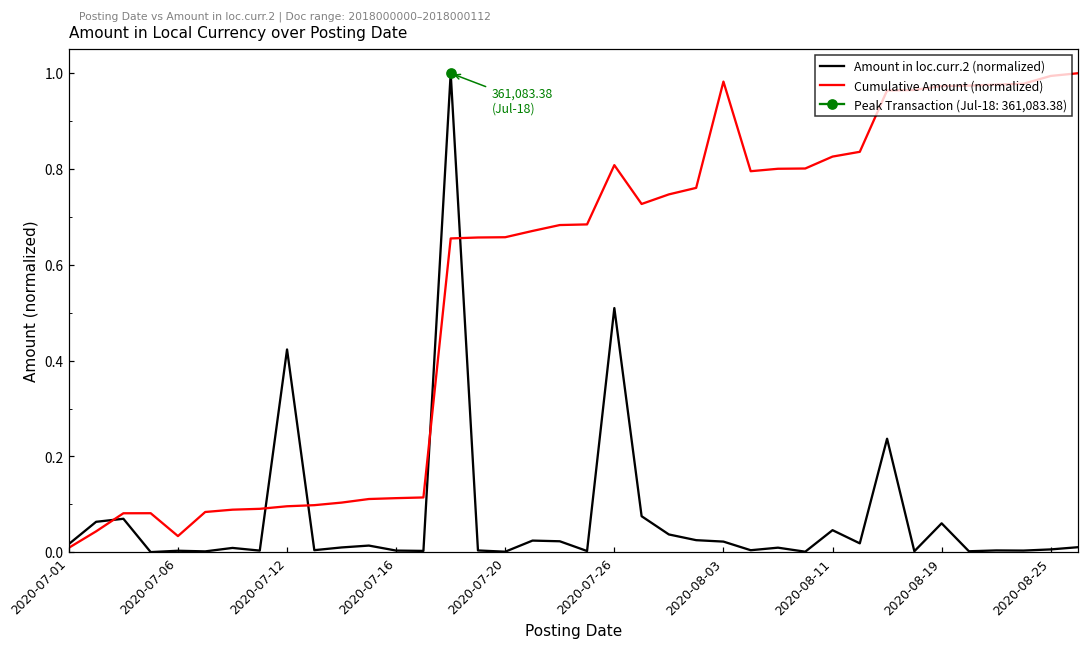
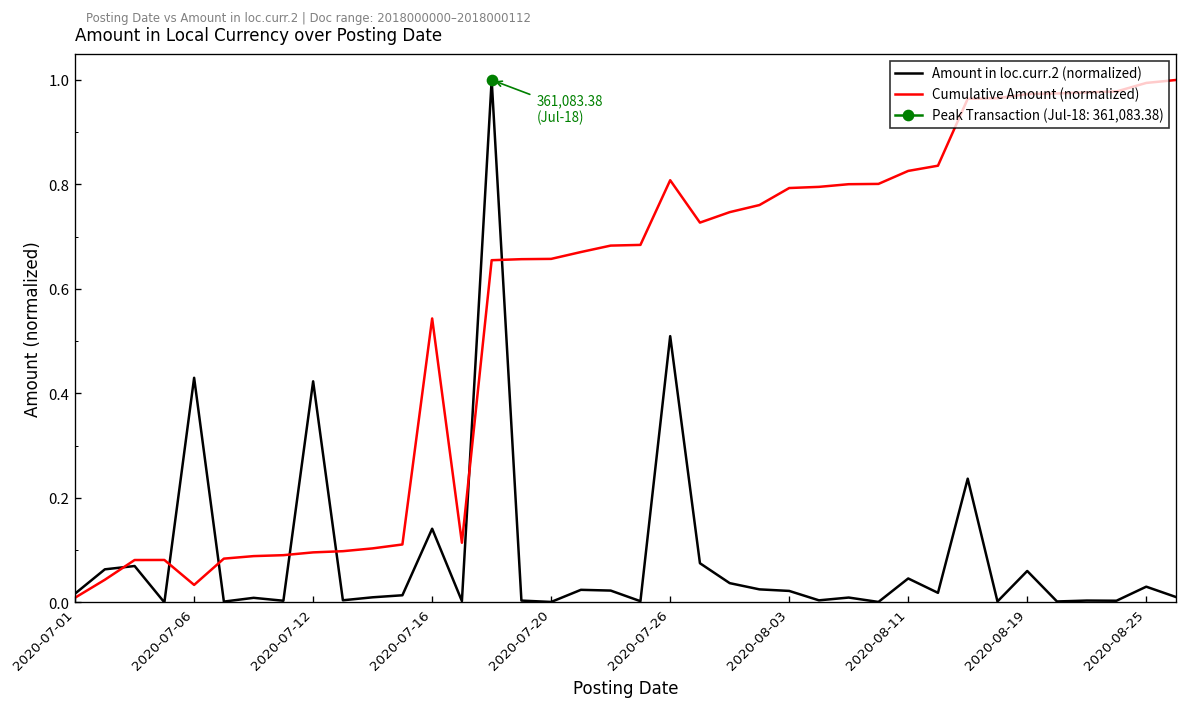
Amount in loc.curr.2 (normalized), 2020-07-06: 0.00 -> 0.43
Amount in loc.curr.2 (normalized), 2020-07-16: 0.00 -> 0.14
Cumulative Amount (normalized), 2020-07-16: 0.11 -> 0.54
Cumulative Amount (normalized), 2020-08-03: 0.98 -> 0.79
Amount in loc.curr.2 (normalized), 2020-08-25: 0.01 -> 0.03
